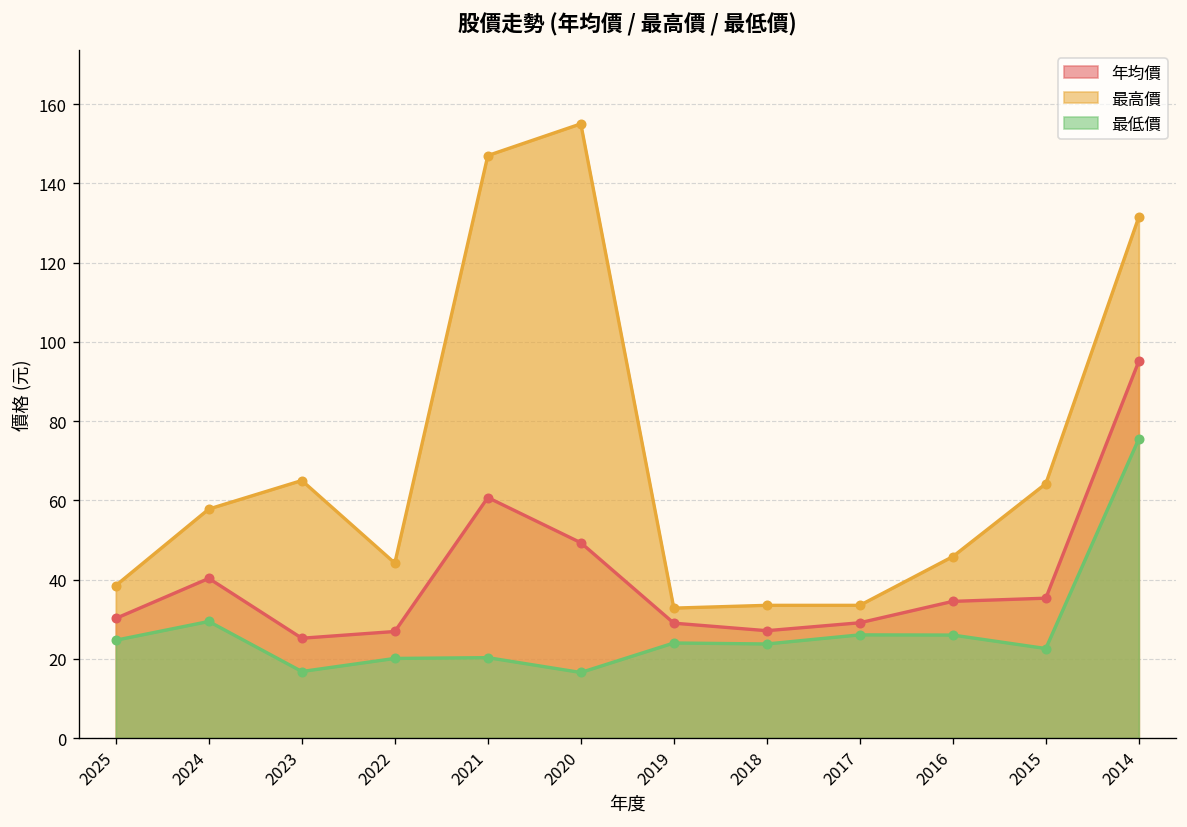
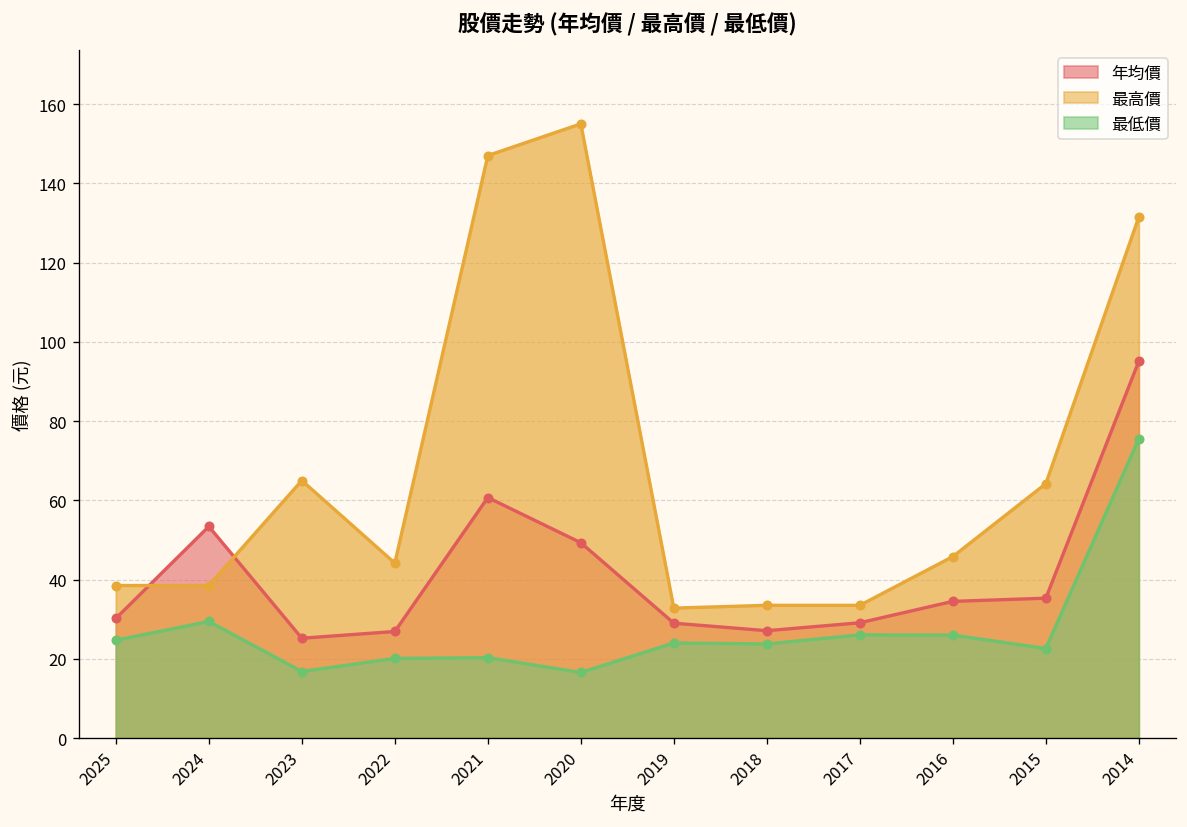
年均價, 2024: 40 -> 53
最高價, 2024: 58 -> 39
